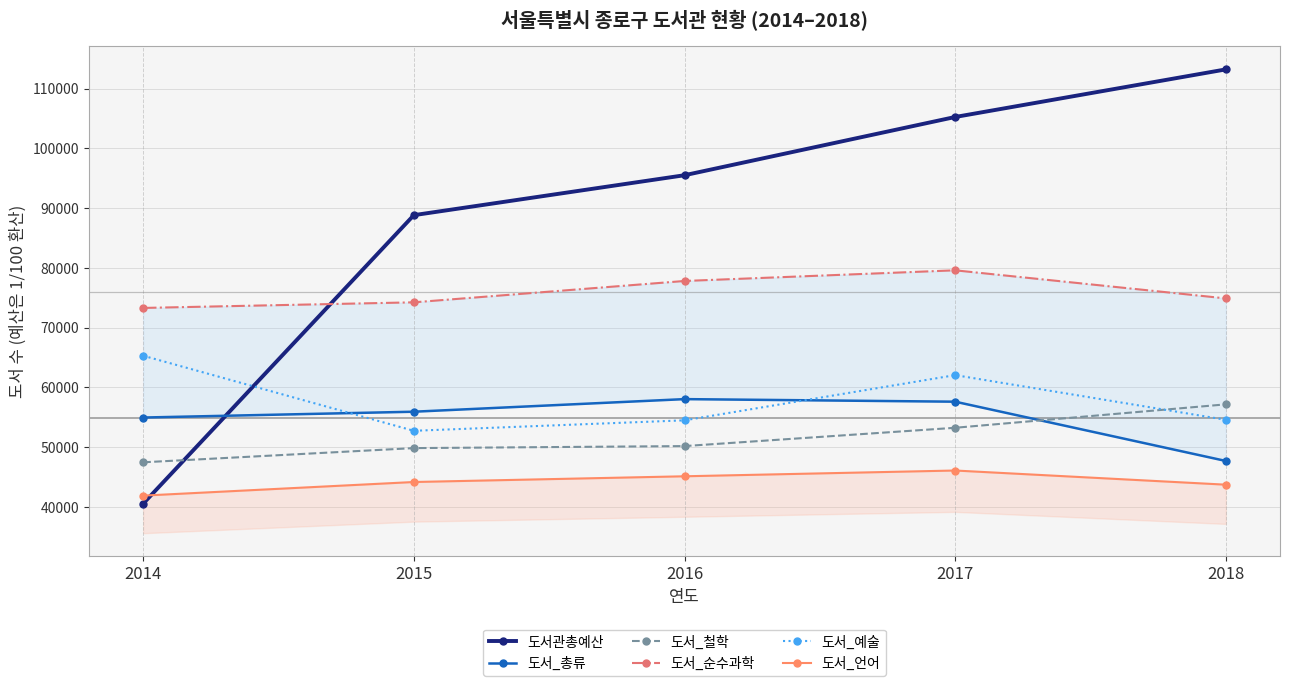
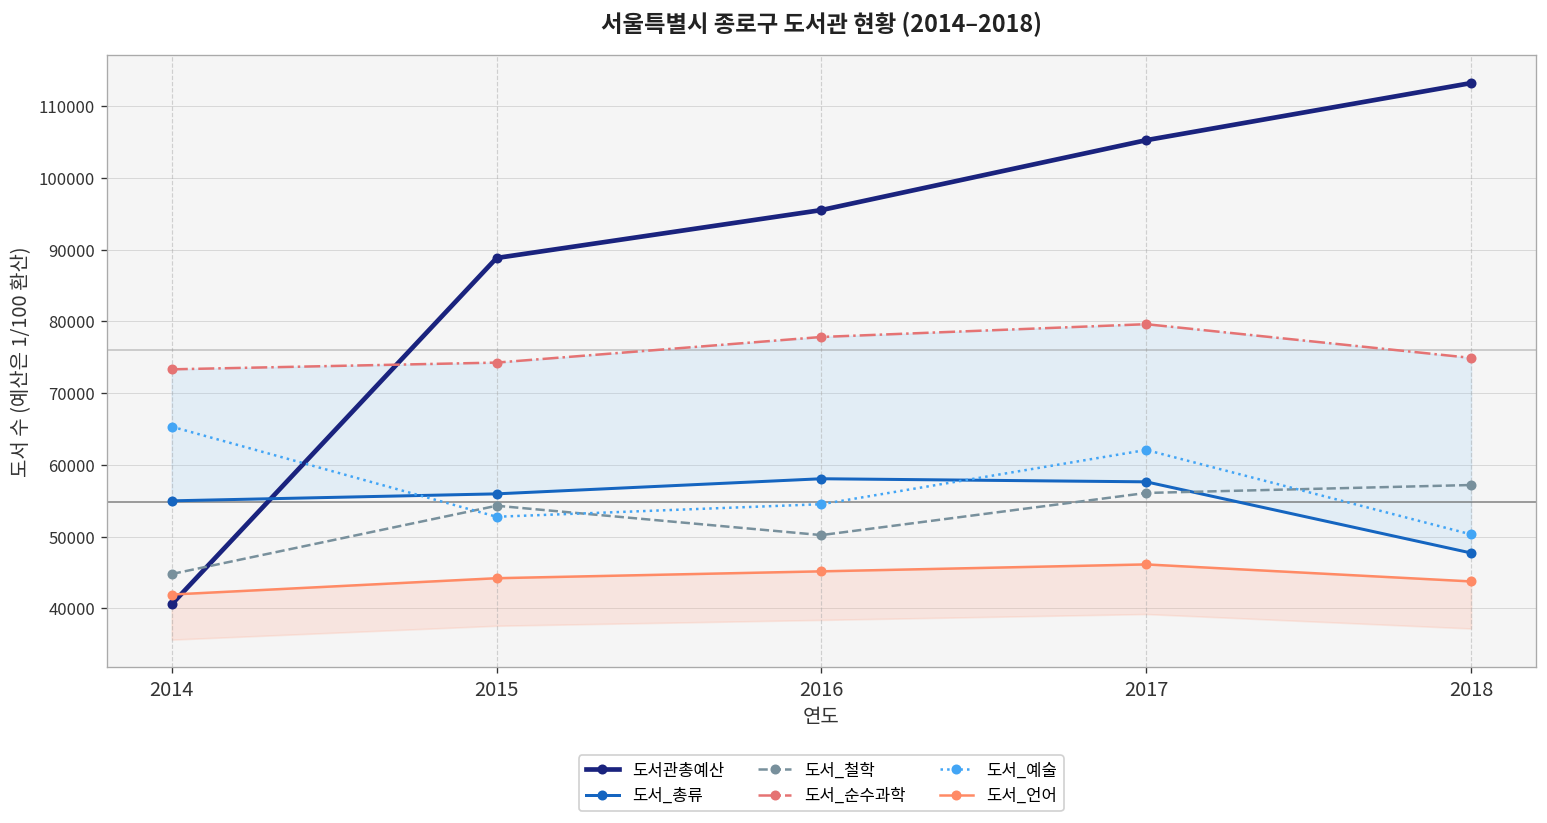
도서_철학, 2014: 47000 -> 45000
도서_철학, 2015: 50000 -> 54000
도서_철학, 2017: 53000 -> 56000
도서_예술, 2018: 55000 -> 50000
